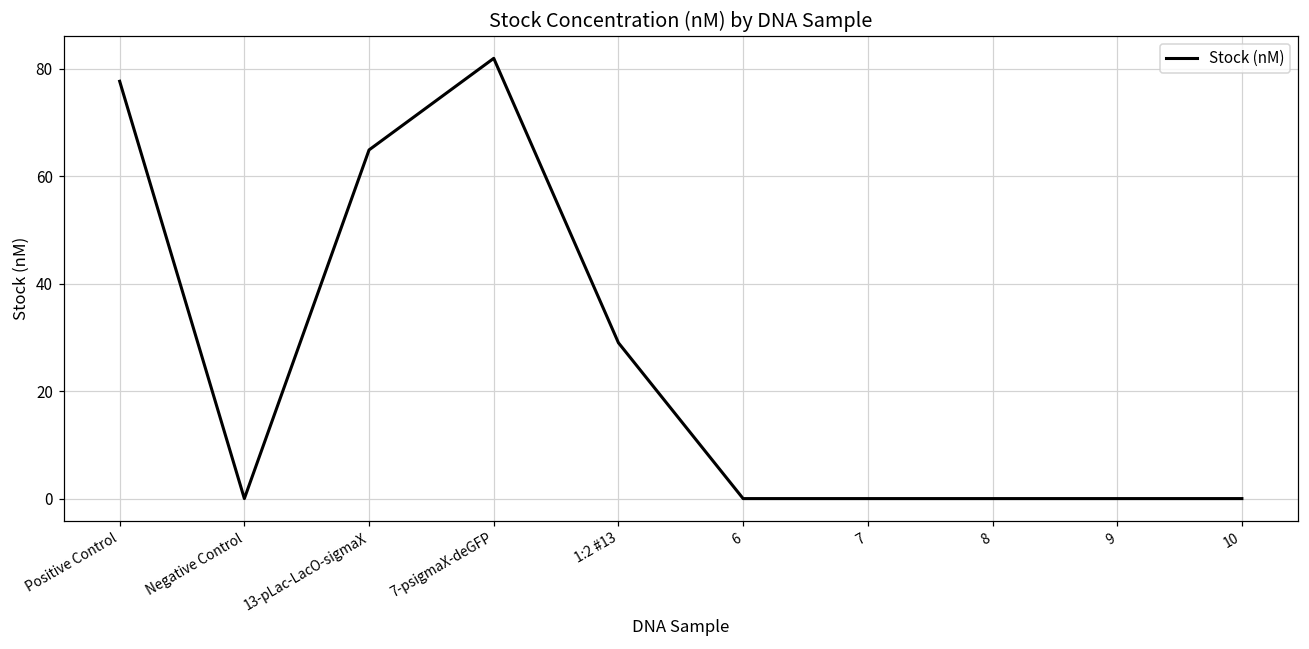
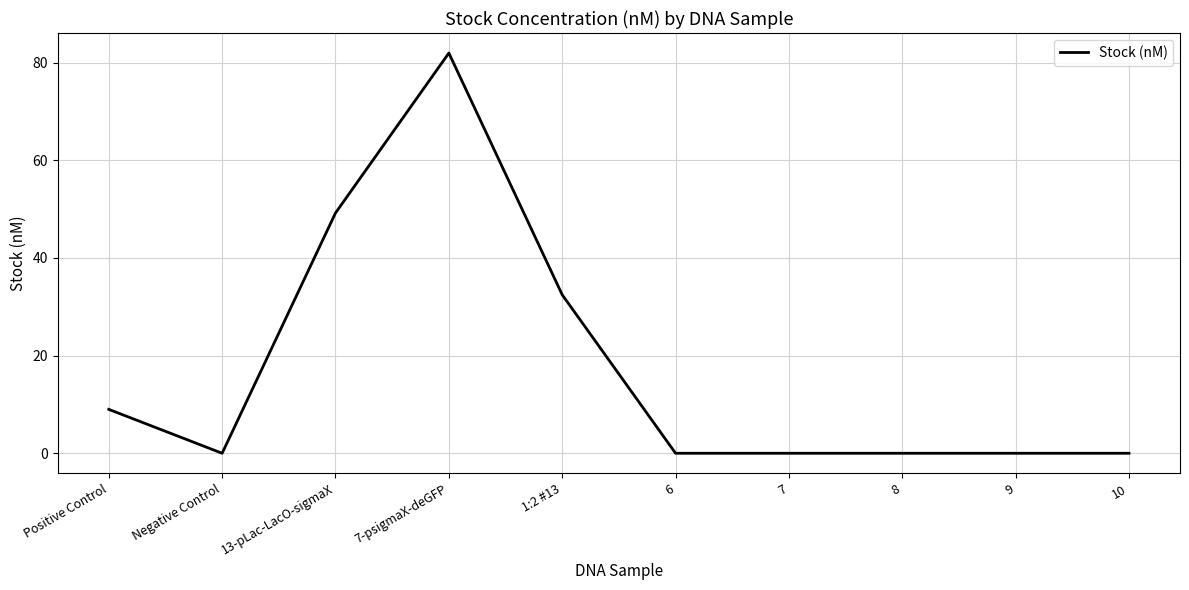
Positive Control: 78 -> 9
13-pLac-LacO-sigmaX: 65 -> 49
1:2 #13: 29 -> 32
